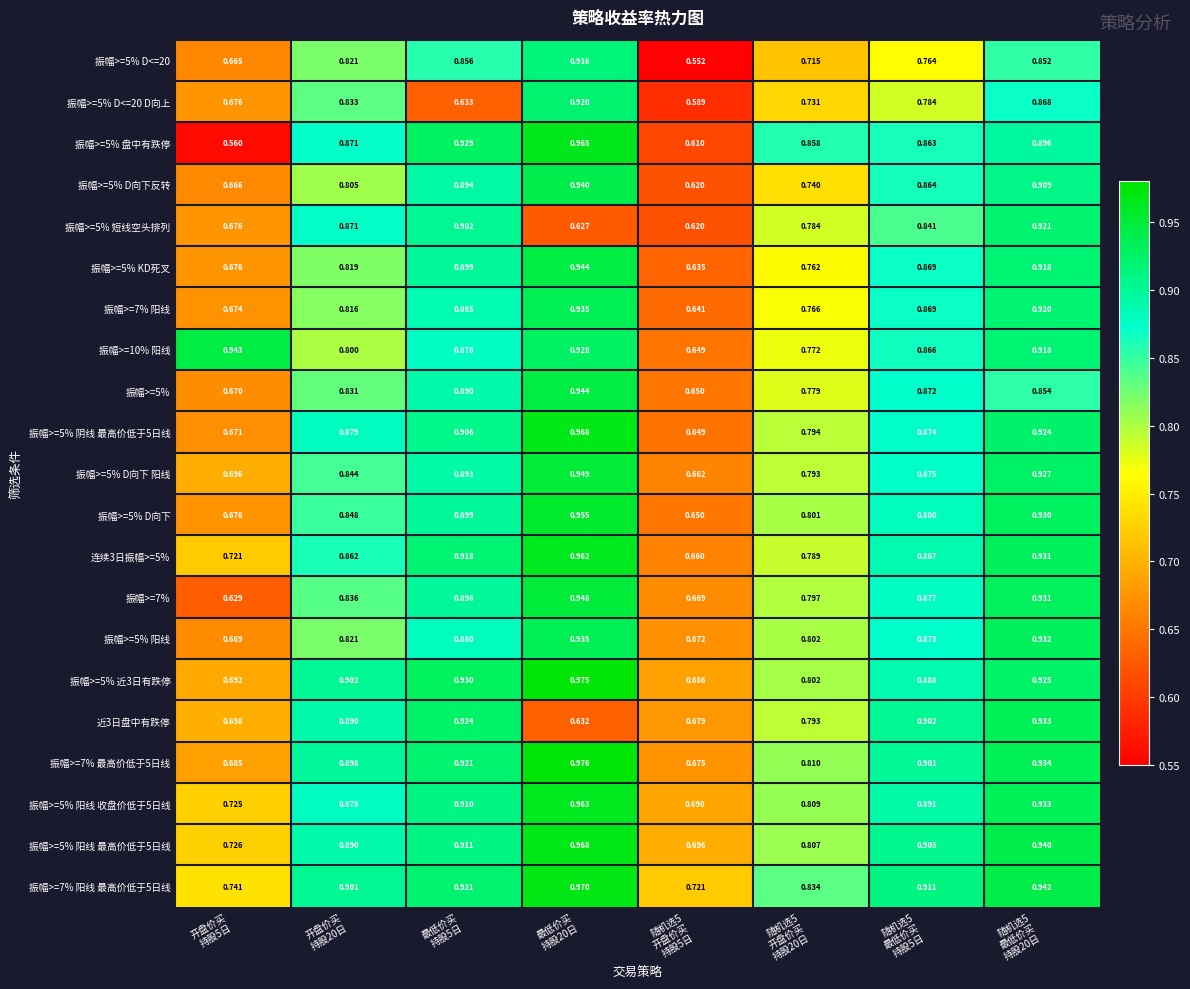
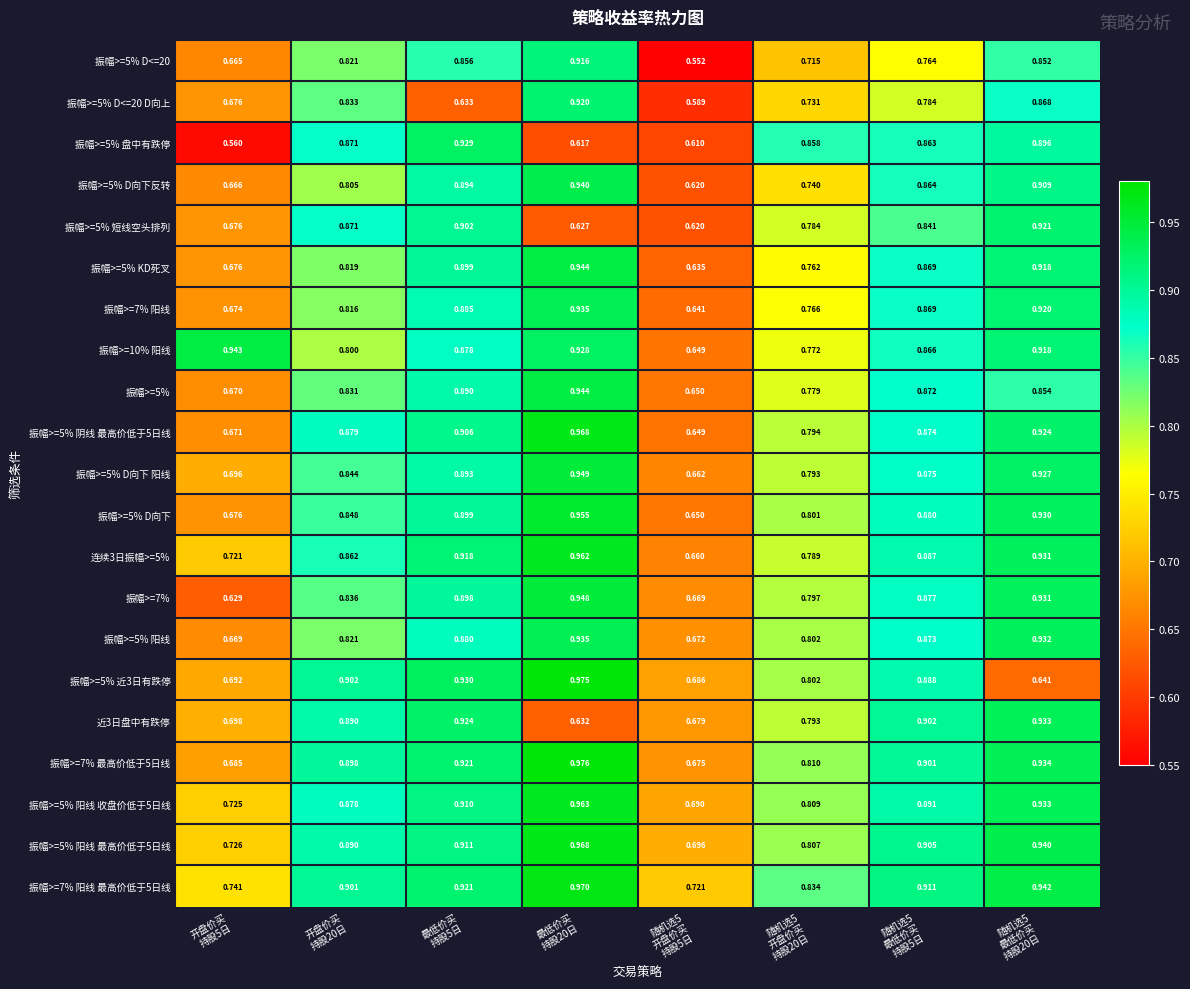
振幅>=5% 盘中有跌停, 最低价买 持股20日: 0.965 -> 0.617
振幅>=5% 近3日有跌停, 随机选5 最低价买 持股20日: 0.925 -> 0.641
